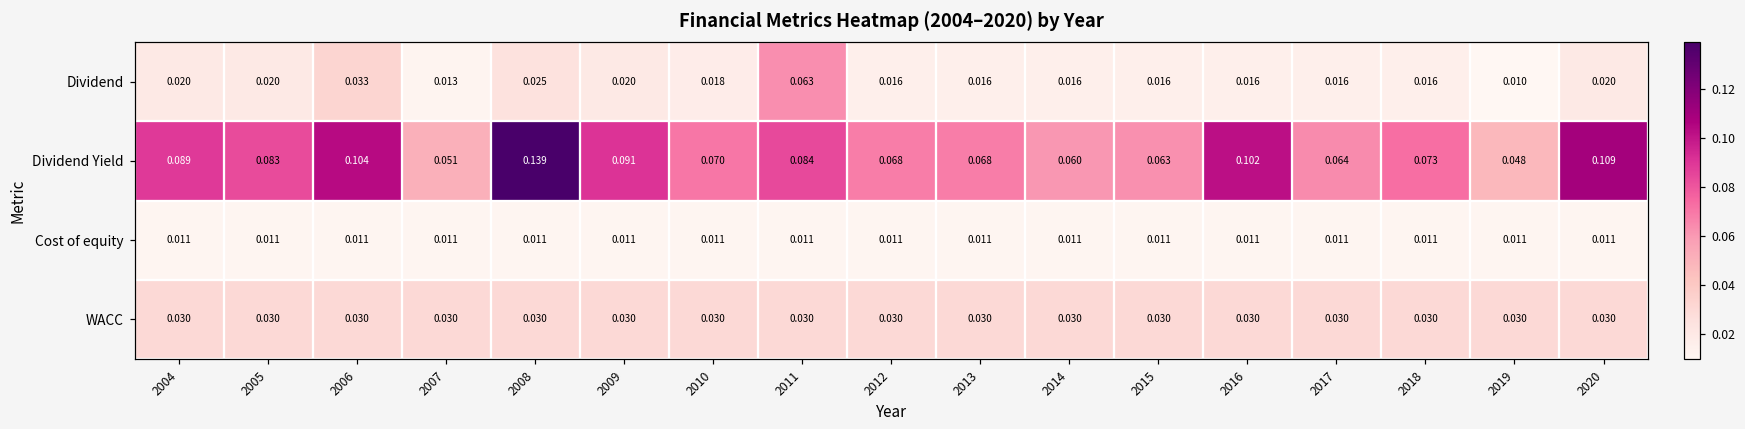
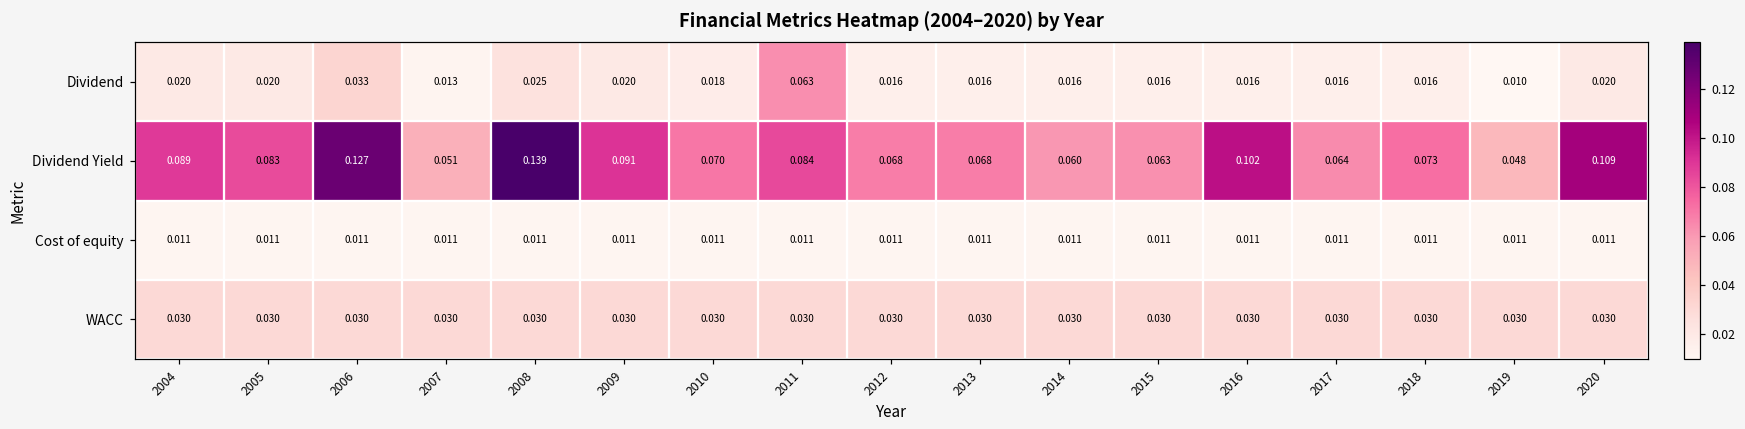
Dividend Yield, 2006: 0.104 -> 0.127
